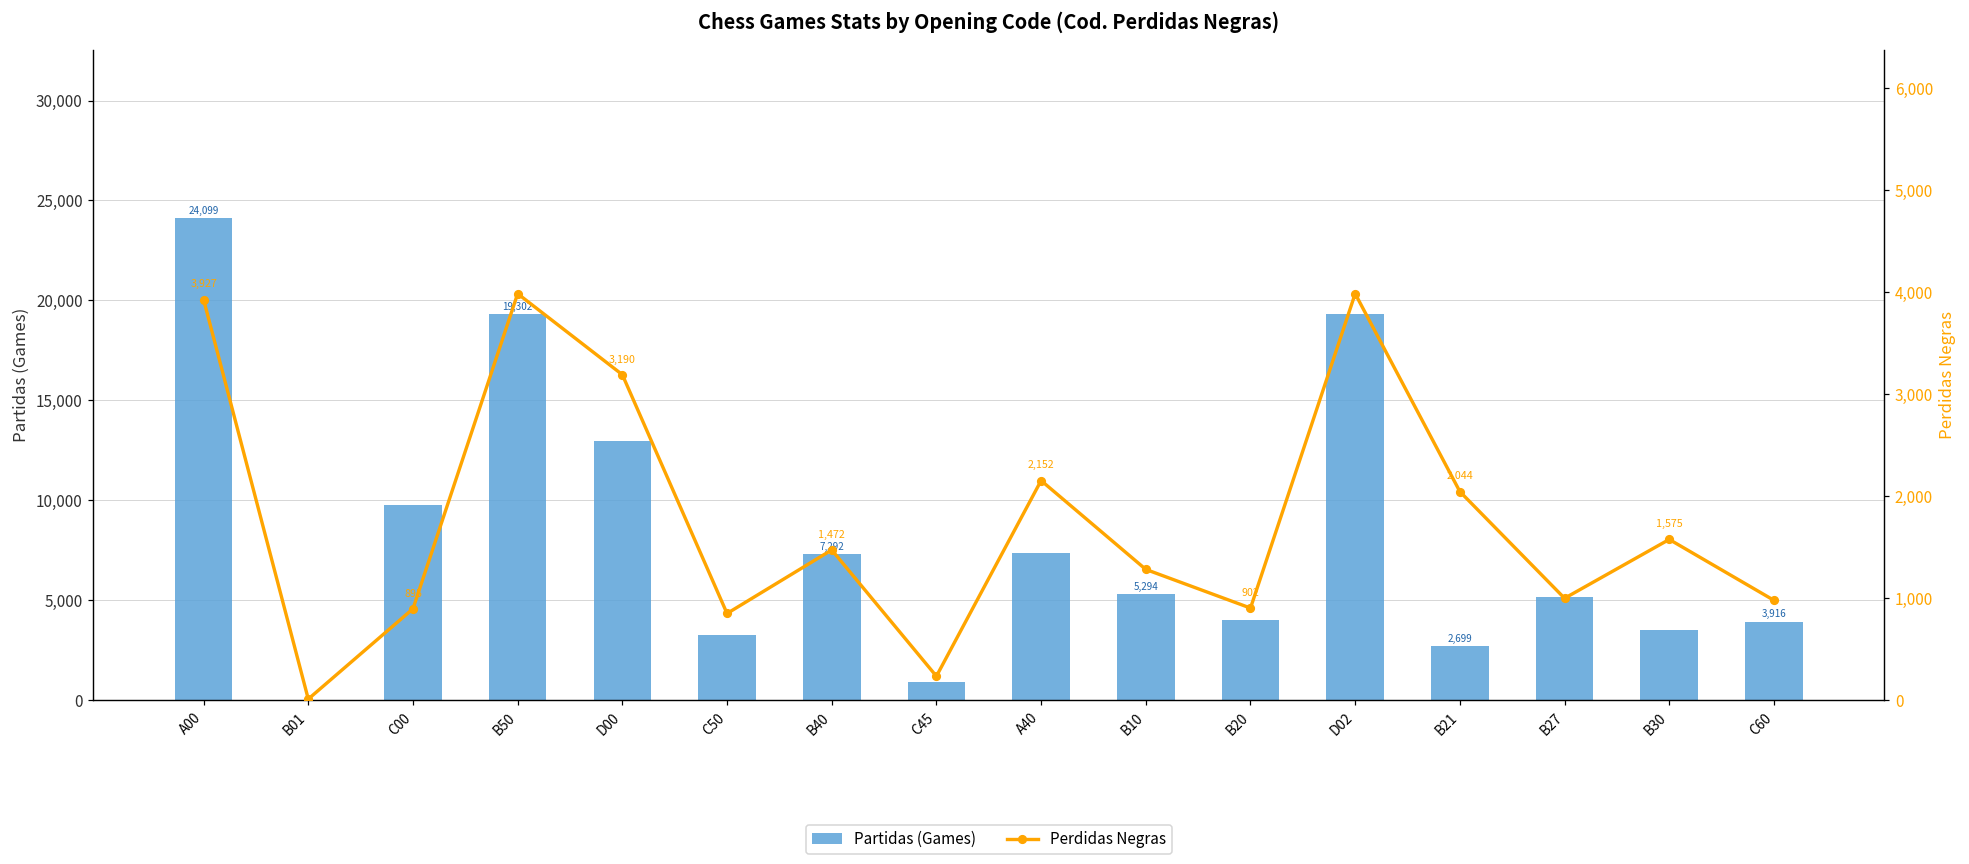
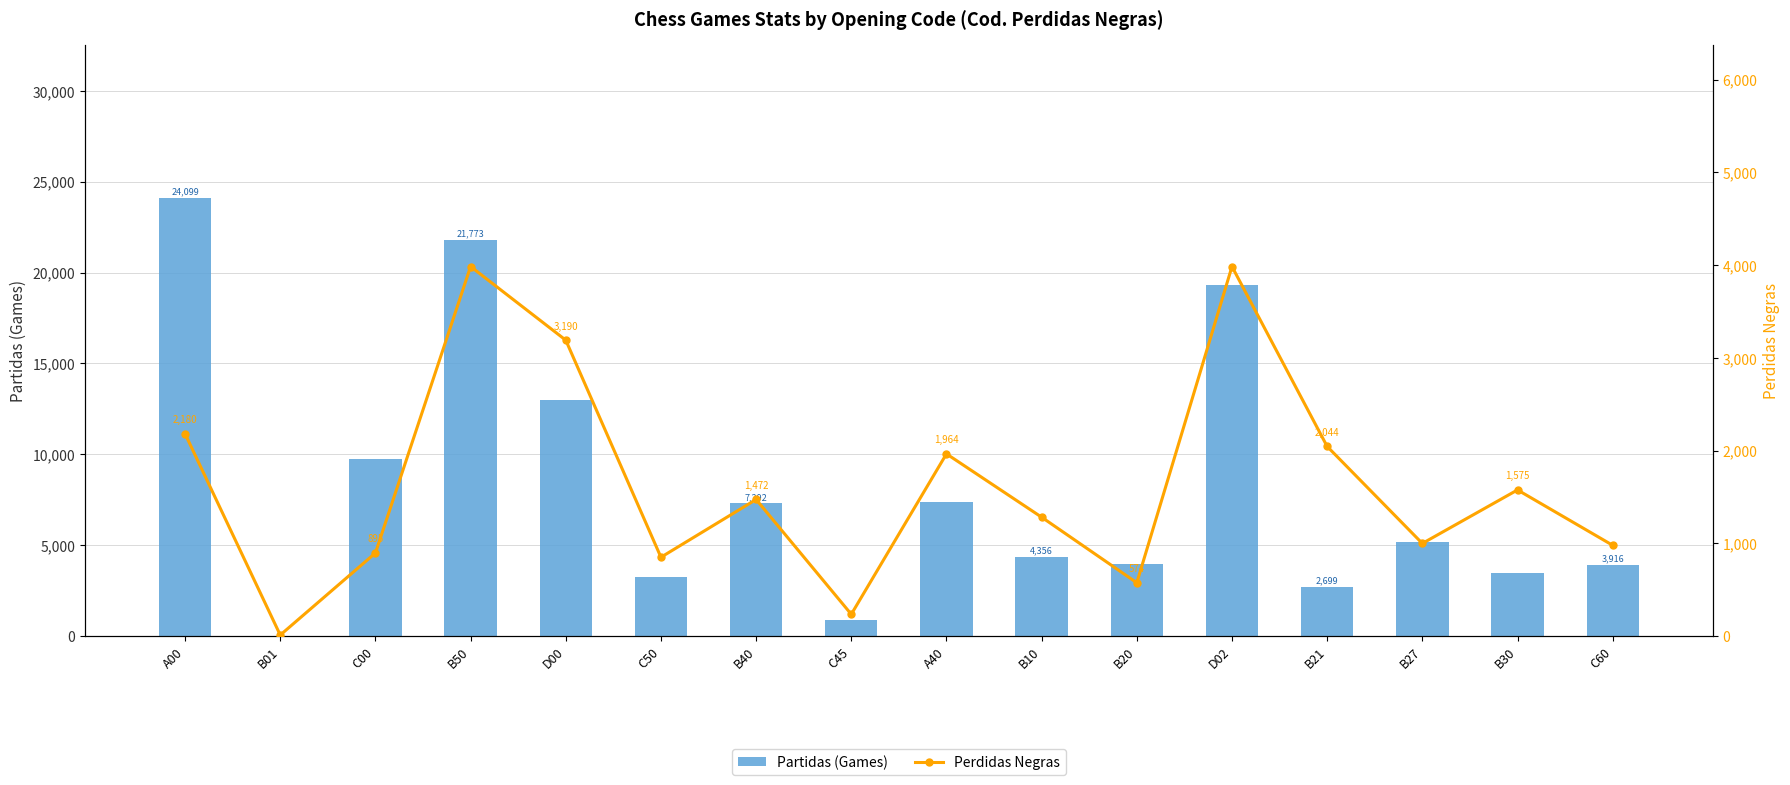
Partidas (Games), B50: 19,302 -> 21,773
Partidas (Games), B10: 5,294 -> 4,356
Perdidas Negras, A00: 3,927 -> 2,180
Perdidas Negras, A40: 2,152 -> 1,964
Perdidas Negras, B20: 902 -> 574
